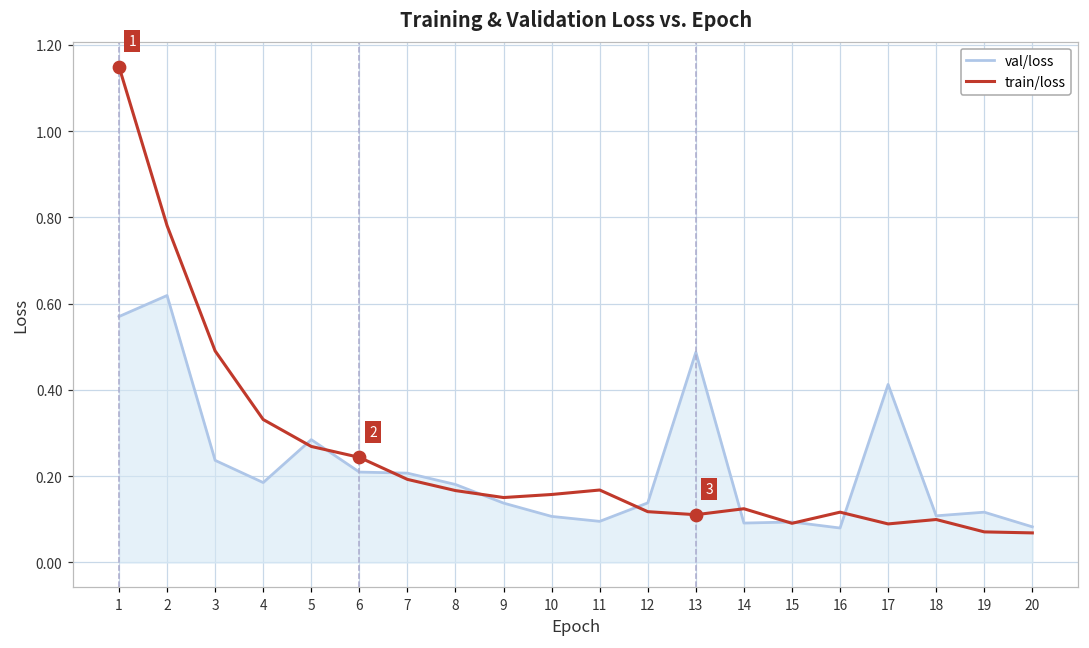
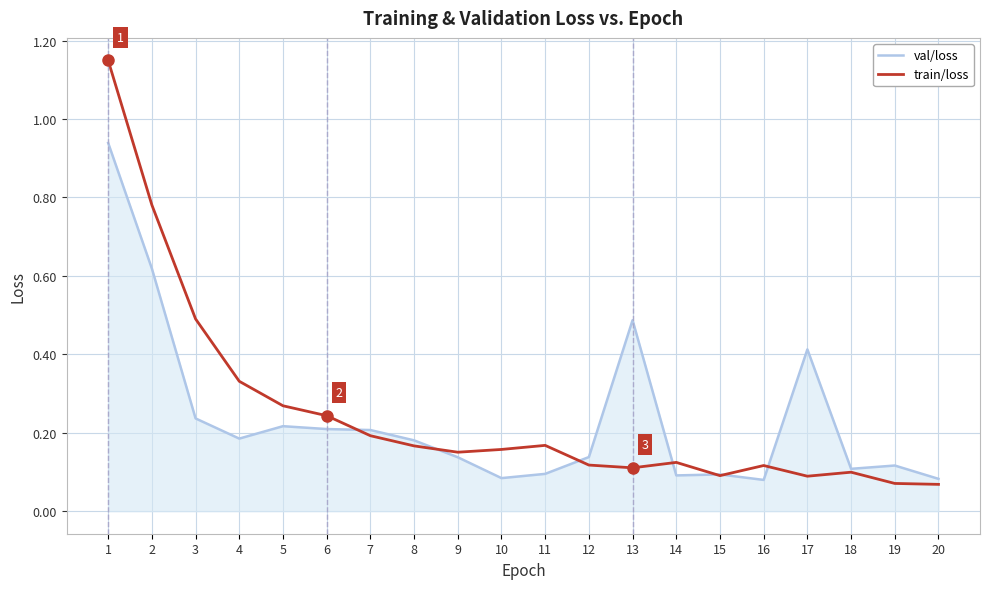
val/loss, 1: 0.57 -> 0.94
val/loss, 5: 0.28 -> 0.22
val/loss, 10: 0.11 -> 0.08
